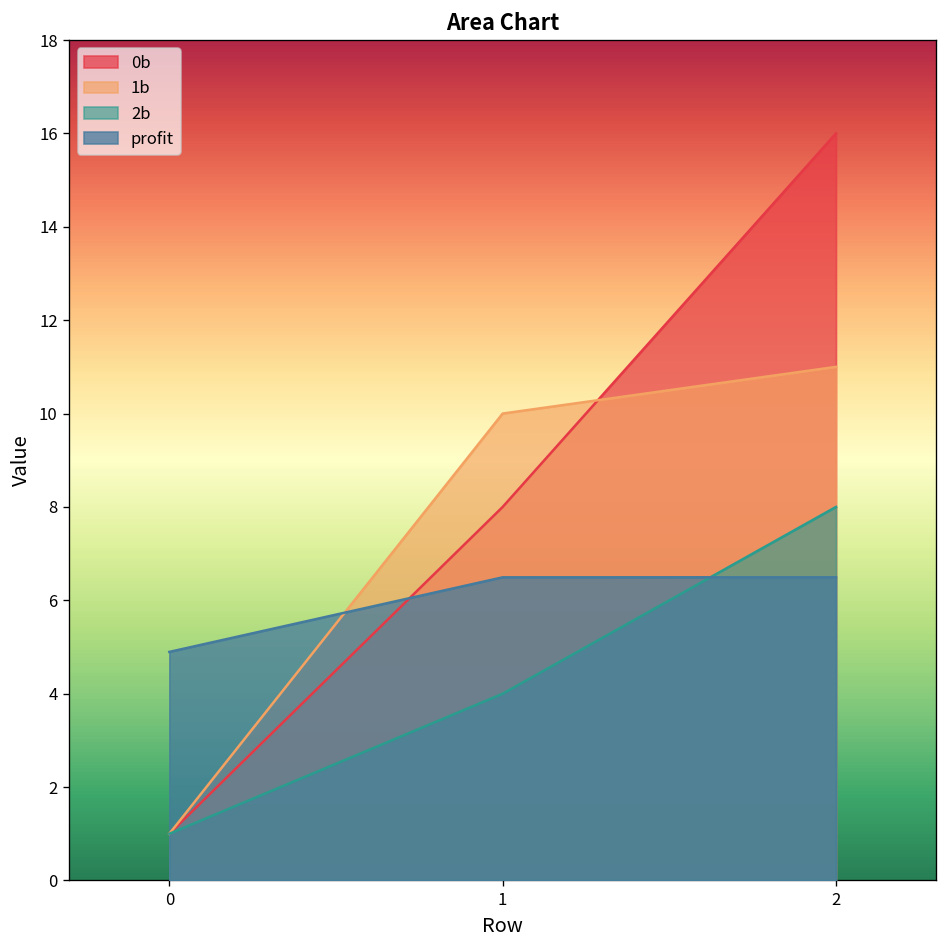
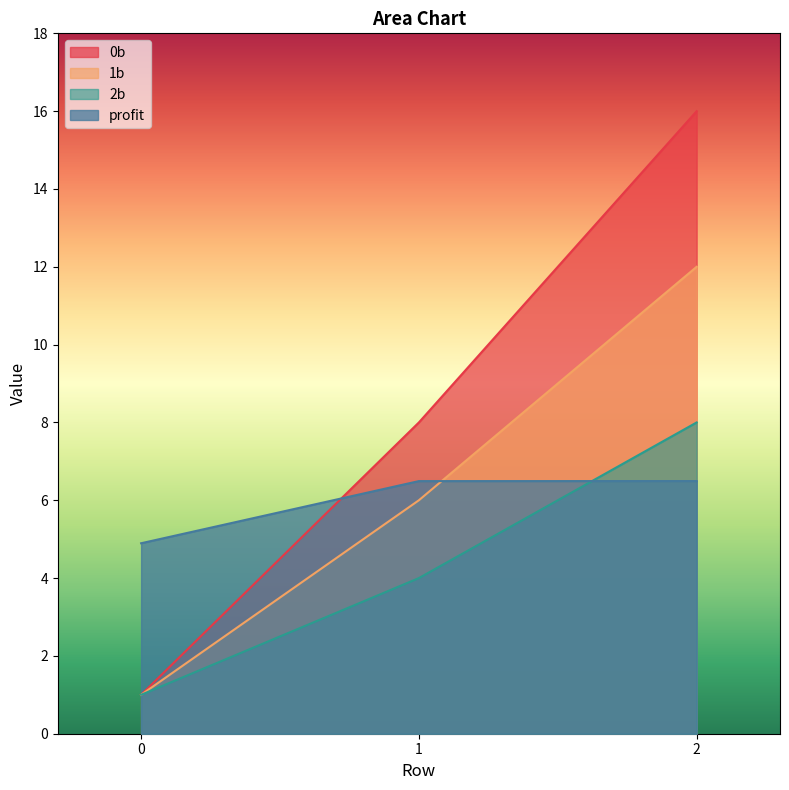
1b, 1: 10 -> 6
1b, 2: 11 -> 12
